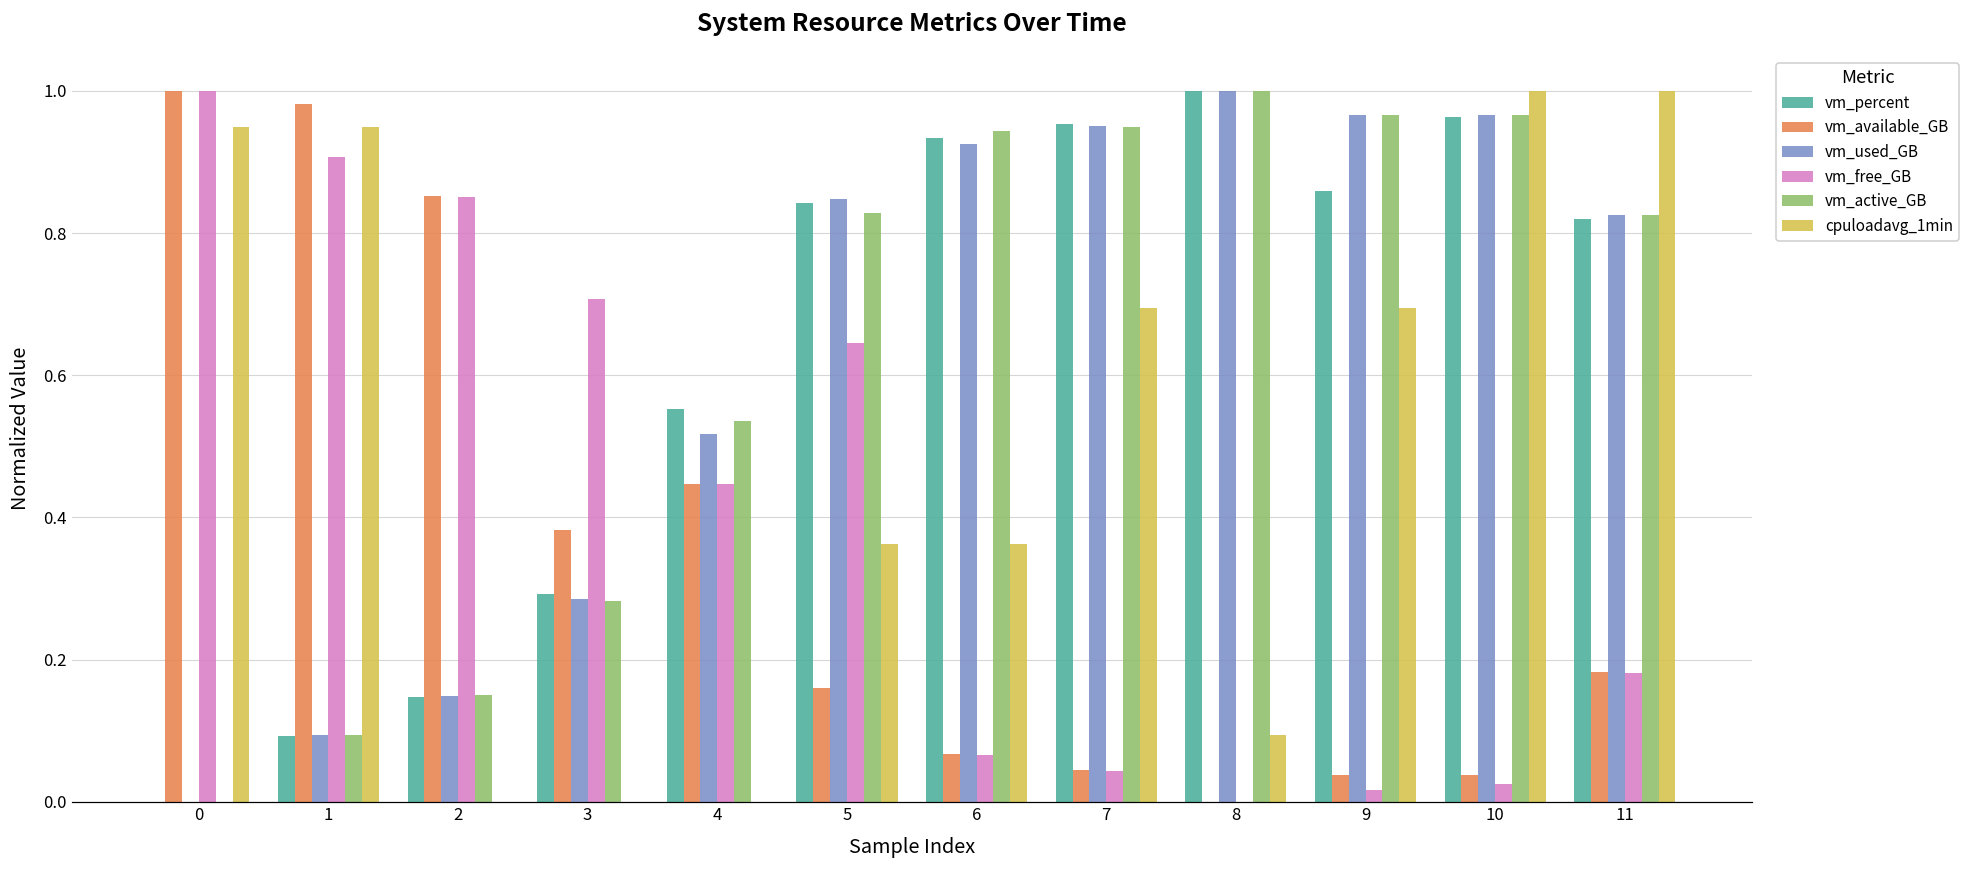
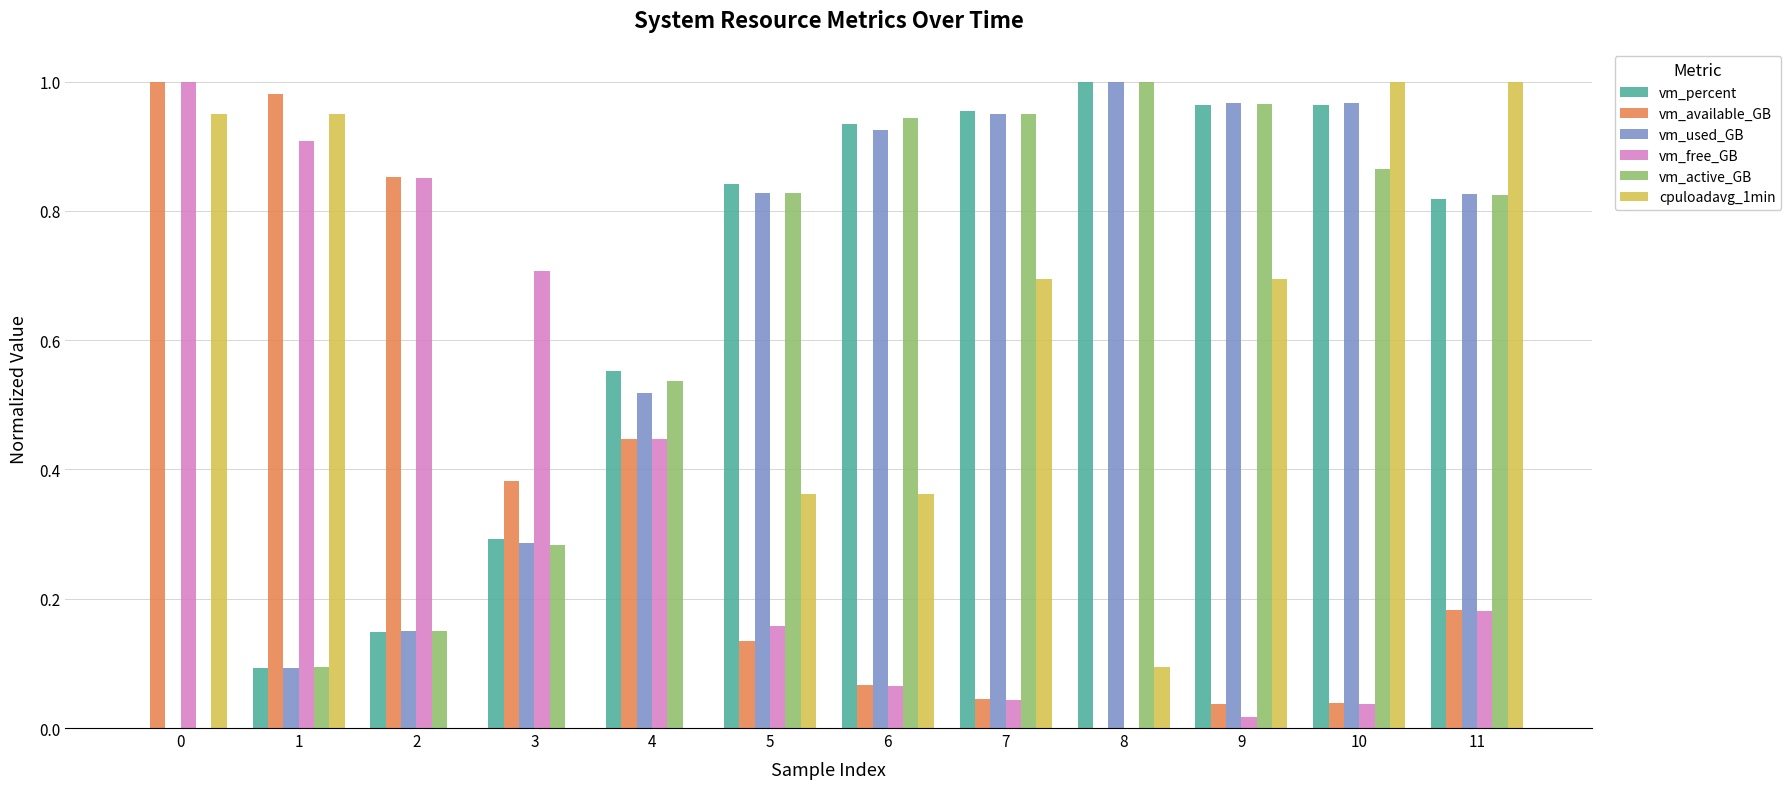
vm_available_GB, 5: 0.16 -> 0.13
vm_used_GB, 5: 0.85 -> 0.83
vm_free_GB, 5: 0.65 -> 0.16
vm_percent, 9: 0.86 -> 0.96
vm_free_GB, 10: 0.02 -> 0.04
vm_active_GB, 10: 0.97 -> 0.86
